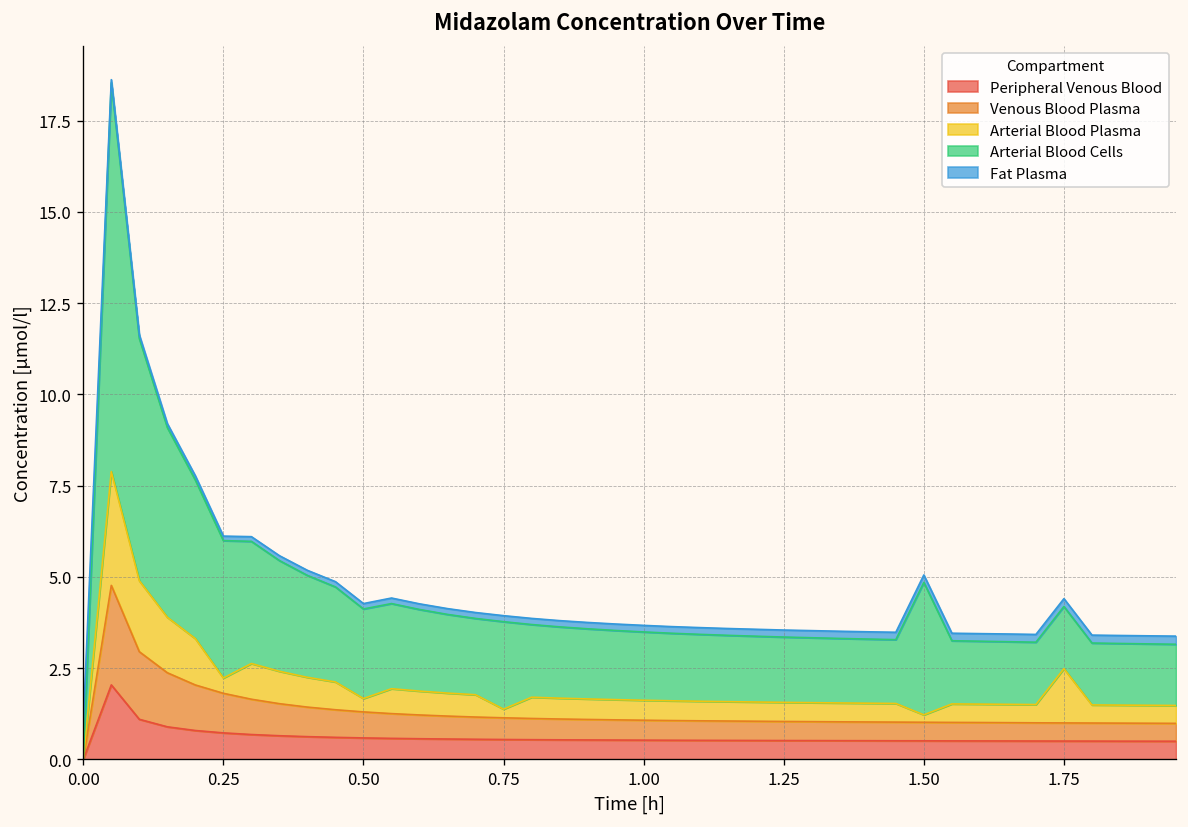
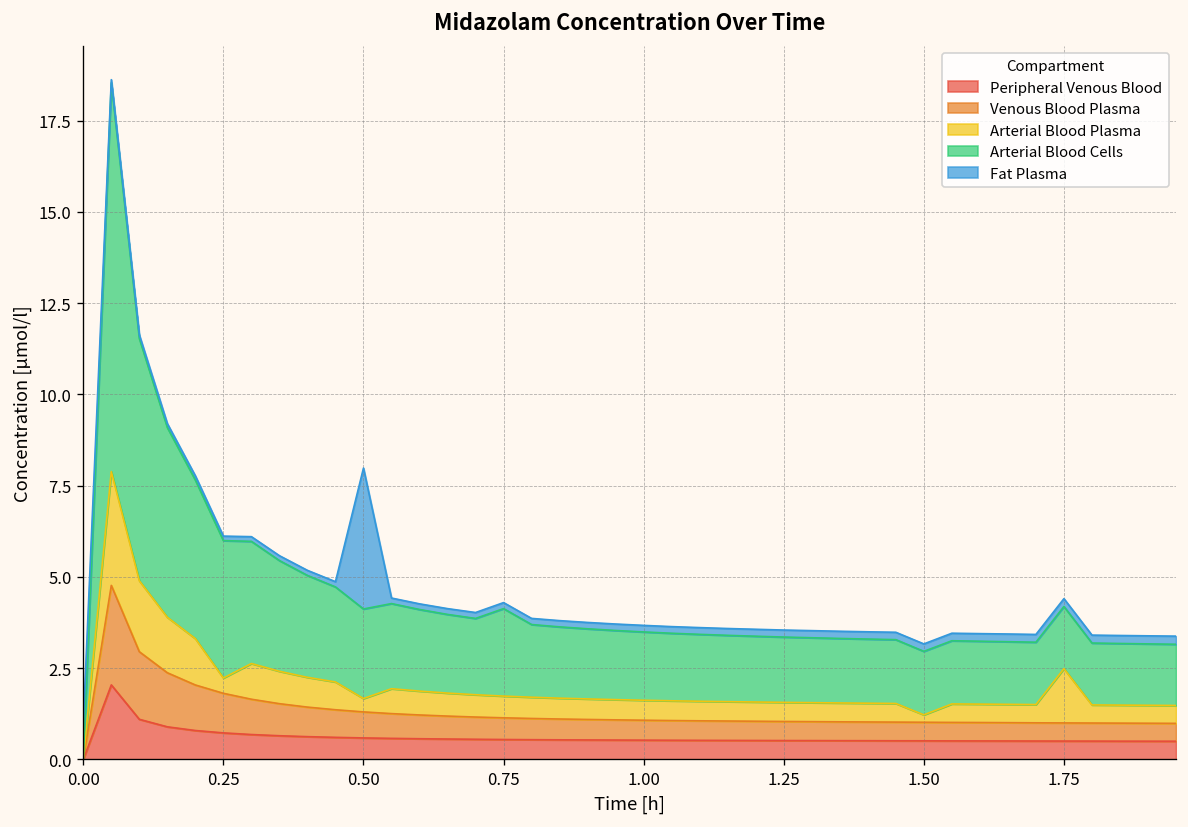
Fat Plasma, 0.50: 0.1 -> 3.9
Arterial Blood Plasma, 0.75: 0.2 -> 0.6
Arterial Blood Cells, 1.50: 3.6 -> 1.7
